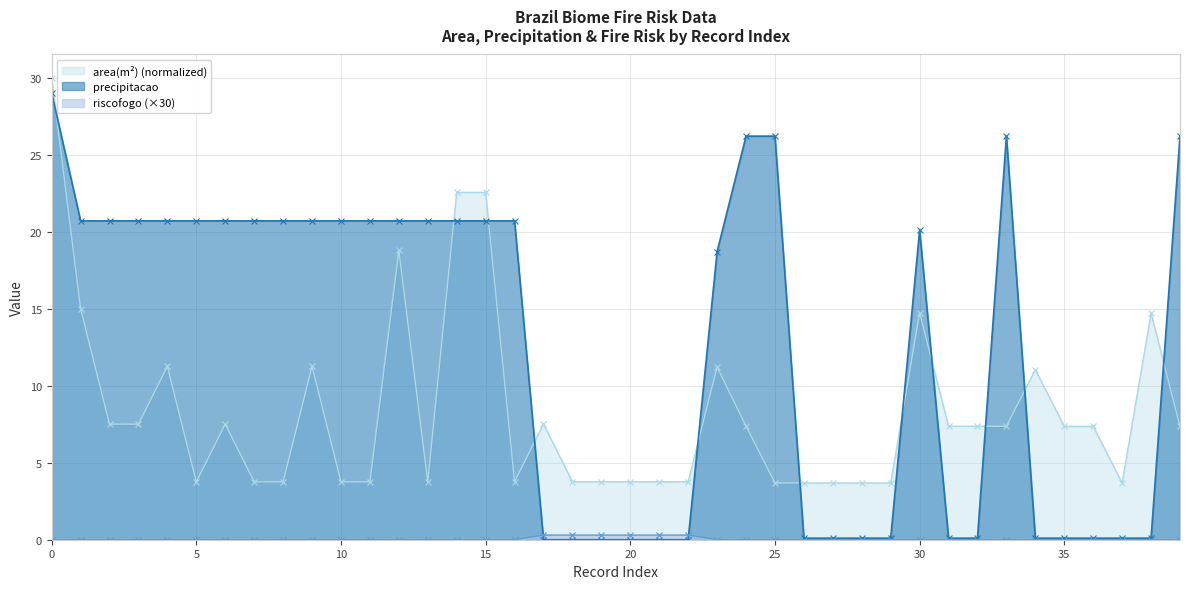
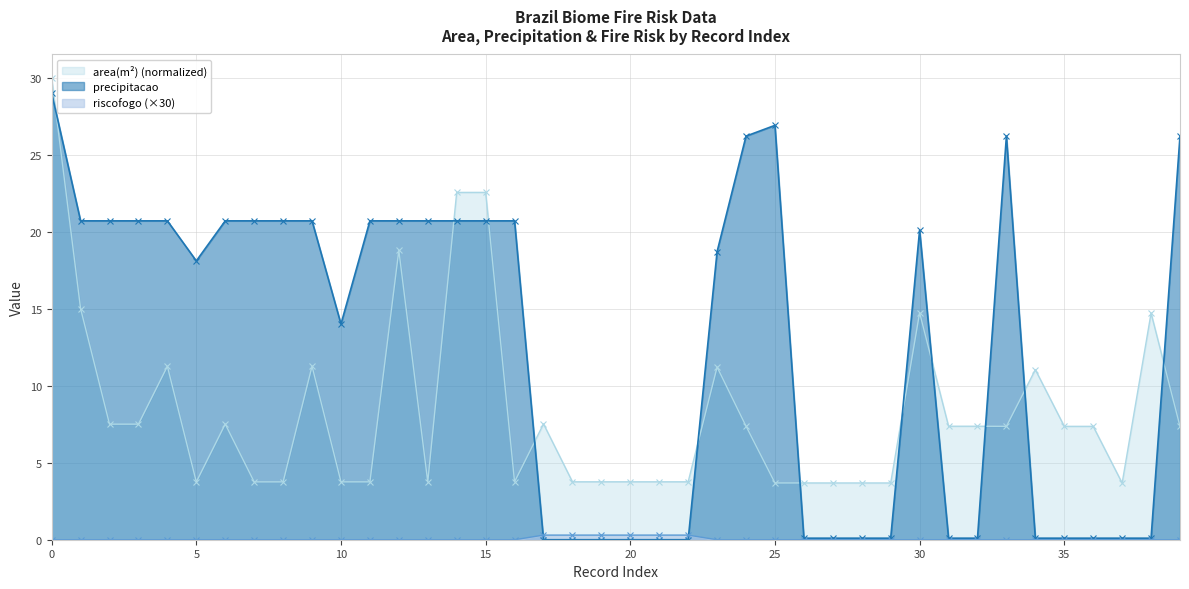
precipitacao, 5: 20.7 -> 18.1
precipitacao, 10: 20.7 -> 14.0
precipitacao, 25: 26.2 -> 26.9
